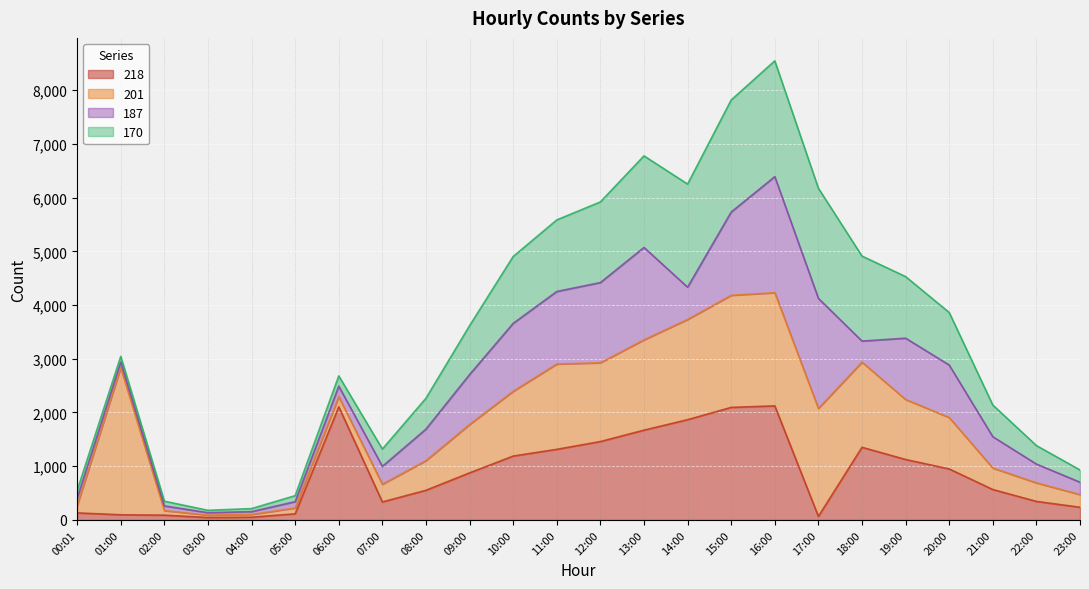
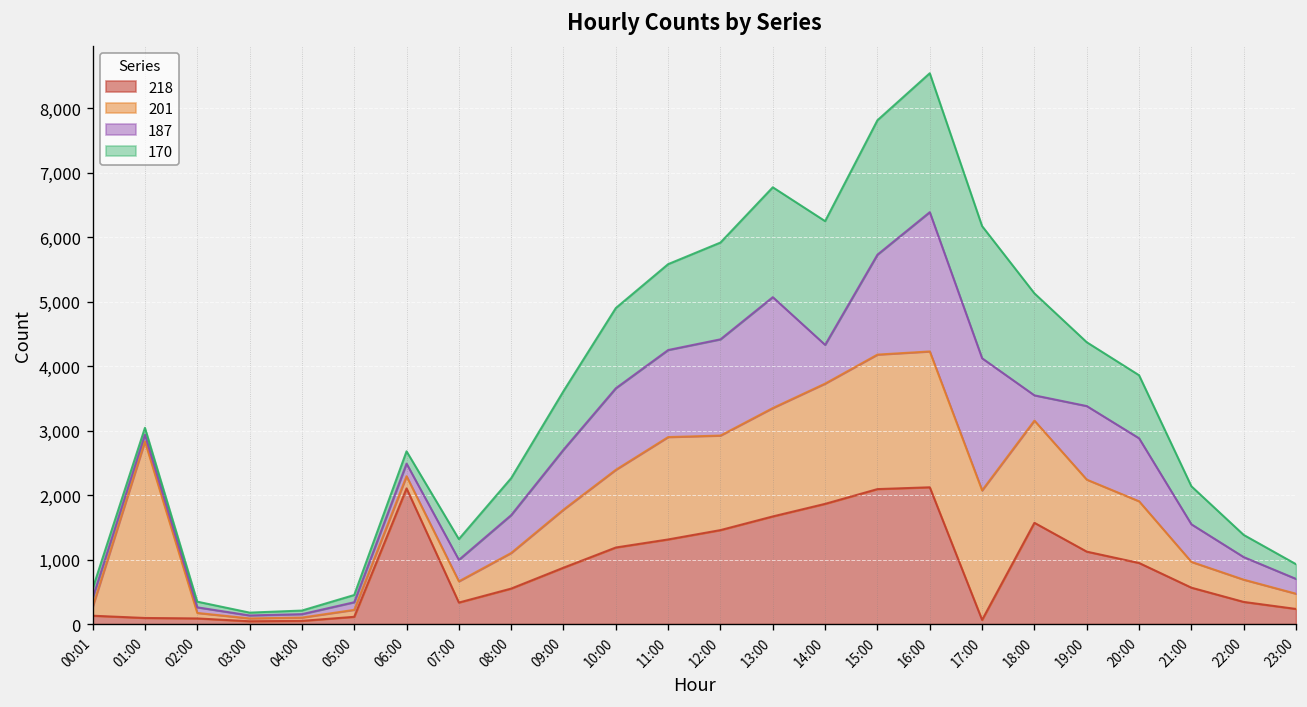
218, 18:00: 1,400 -> 1,600
170, 19:00: 1,100 -> 1,000
